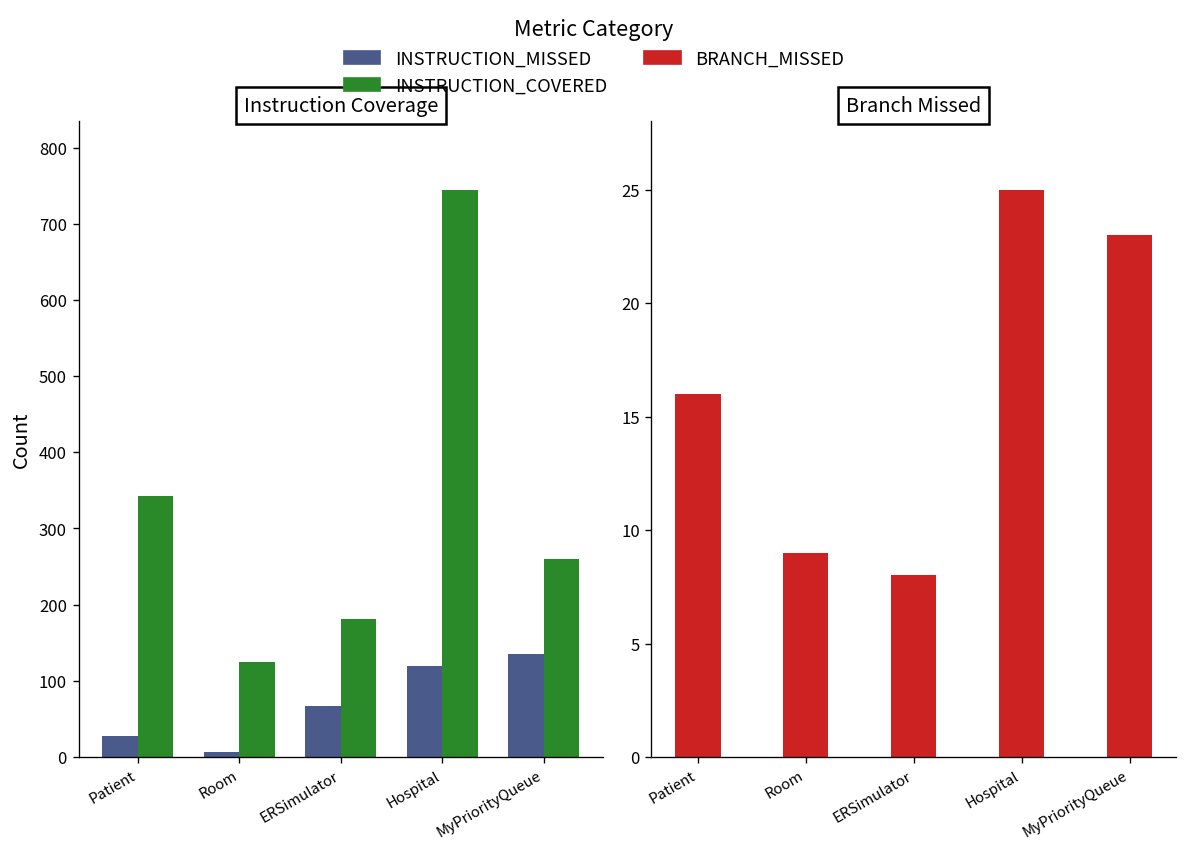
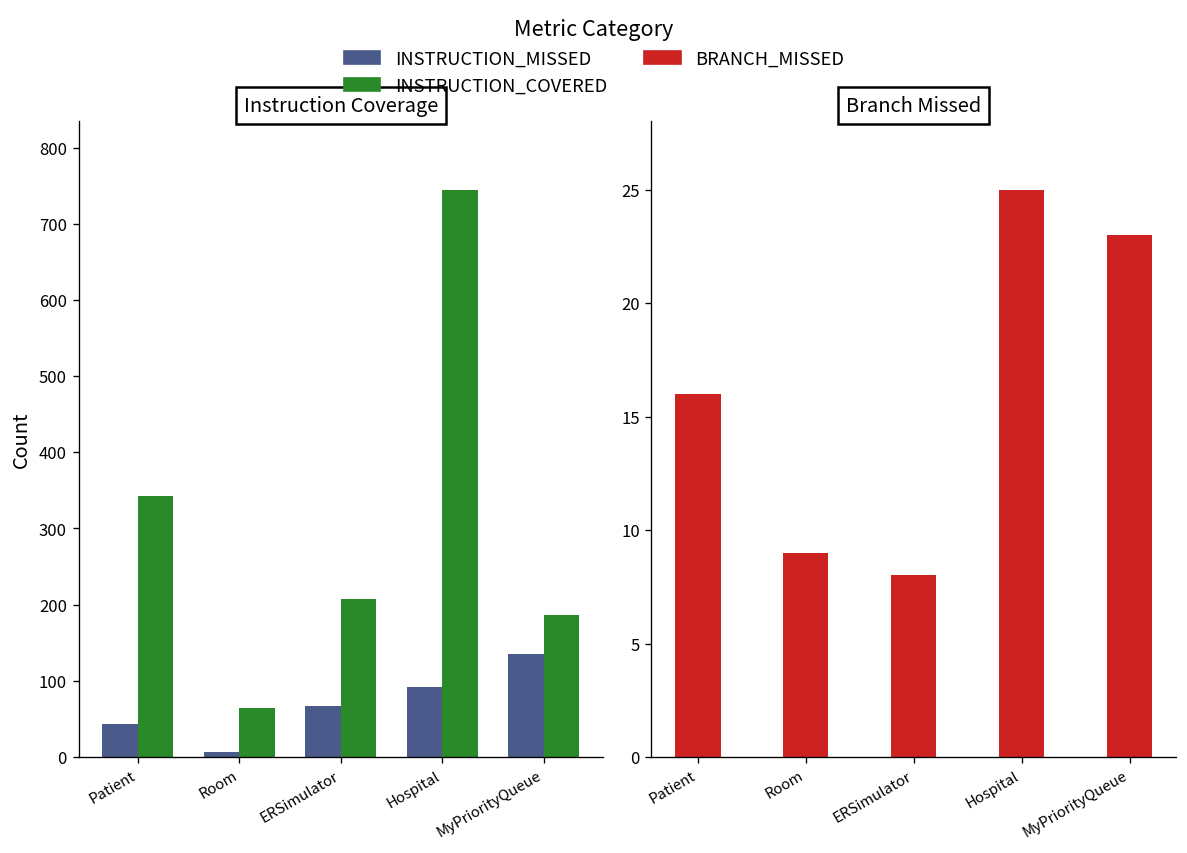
Instruction Coverage, INSTRUCTION_MISSED, Patient: 30 -> 40
Instruction Coverage, INSTRUCTION_COVERED, Room: 130 -> 60
Instruction Coverage, INSTRUCTION_COVERED, ERSimulator: 180 -> 210
Instruction Coverage, INSTRUCTION_MISSED, Hospital: 120 -> 90
Instruction Coverage, INSTRUCTION_COVERED, MyPriorityQueue: 260 -> 190
